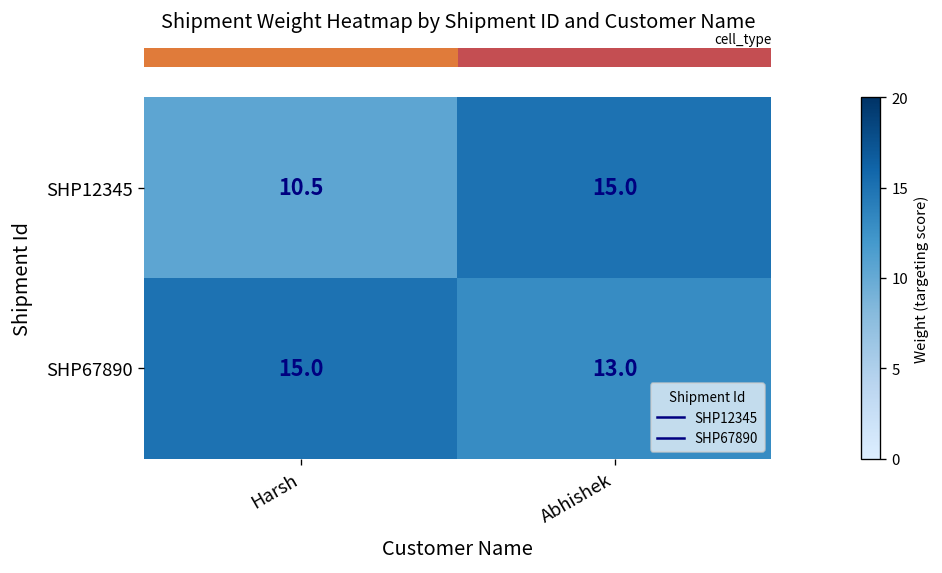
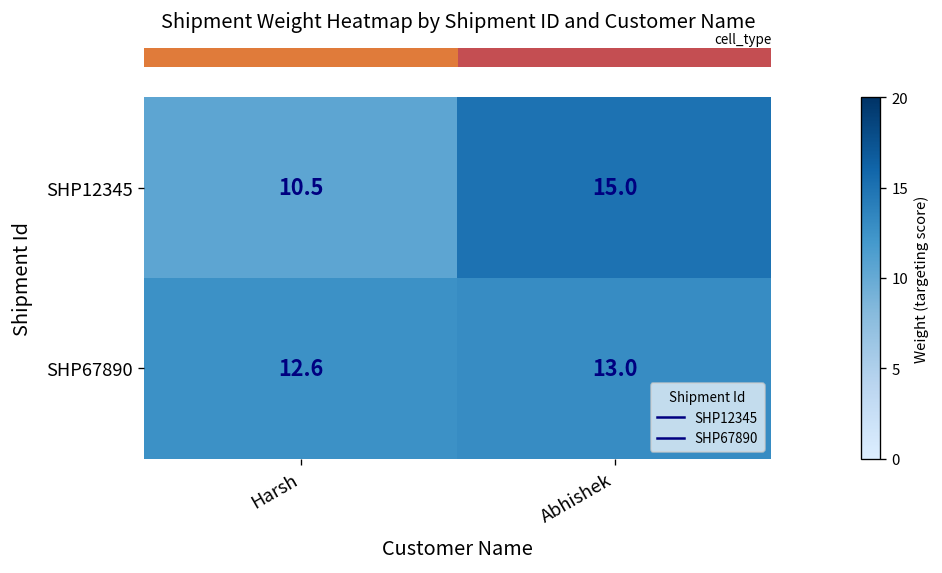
SHP67890, Harsh: 15.0 -> 12.6
